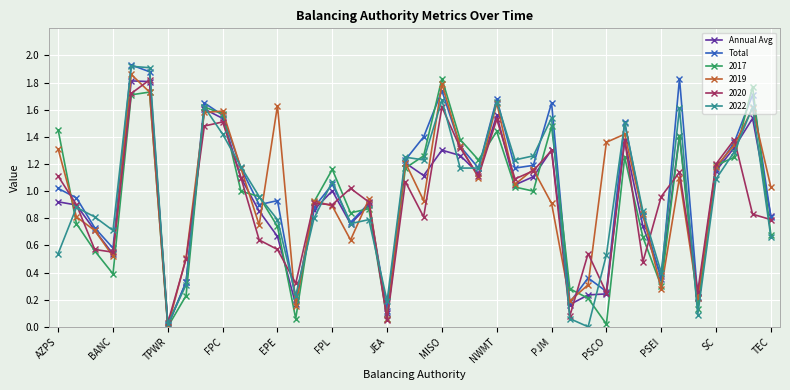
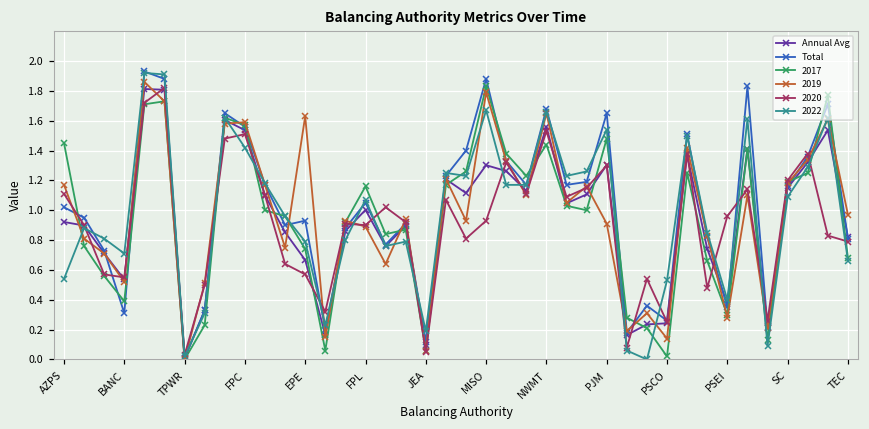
2019, AZPS: 1.31 -> 1.17
Total, BANC: 0.58 -> 0.31
Total, MISO: 1.74 -> 1.88
2020, MISO: 1.62 -> 0.93
2019, PSCO: 1.36 -> 0.14
2019, TEC: 1.03 -> 0.97
